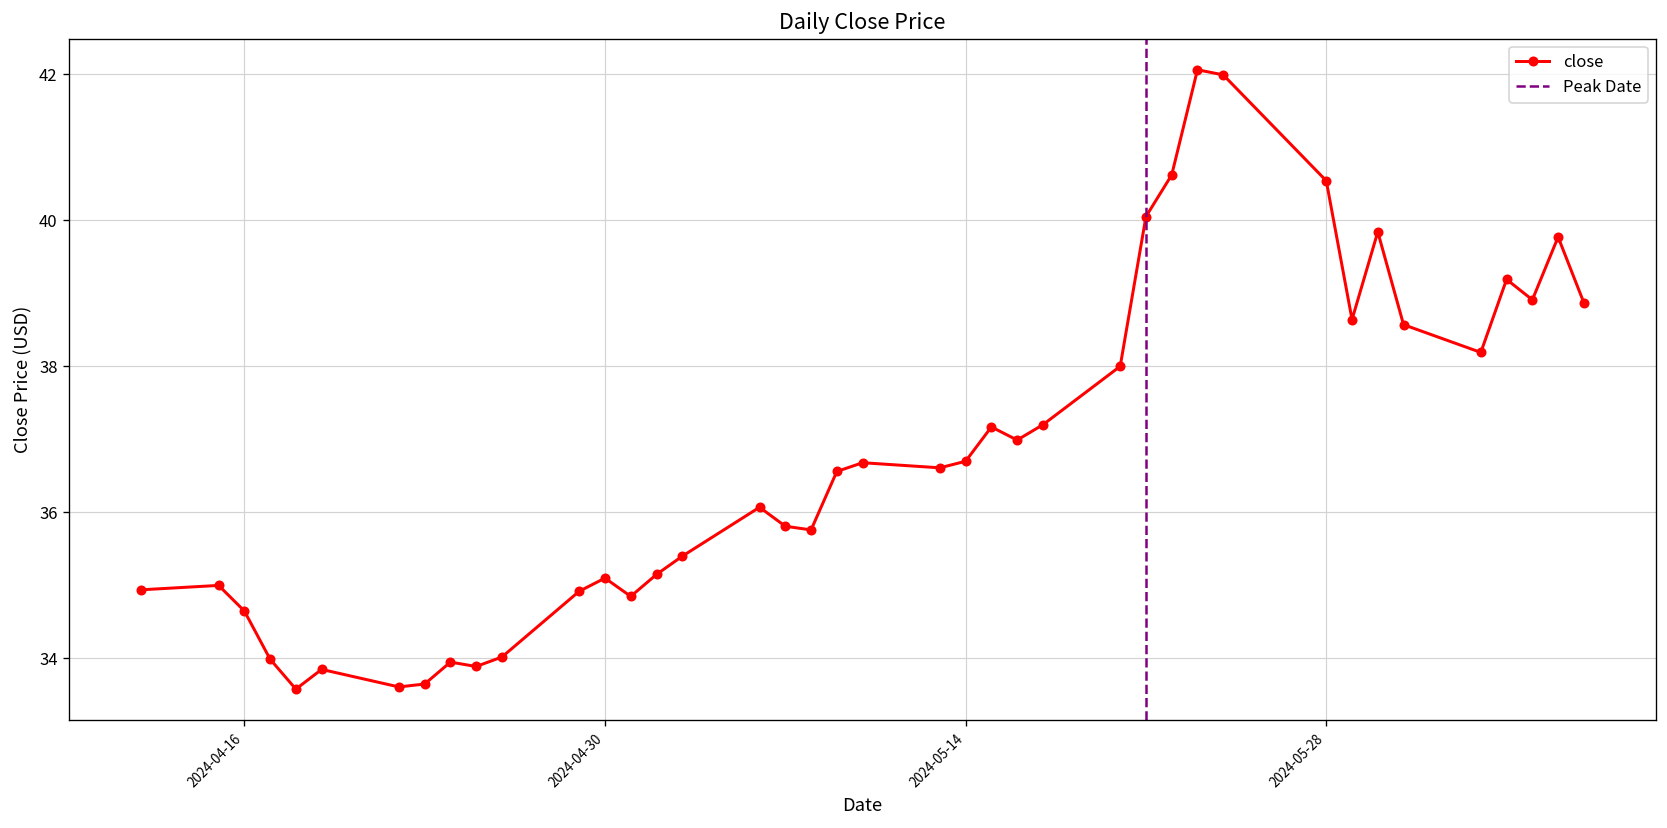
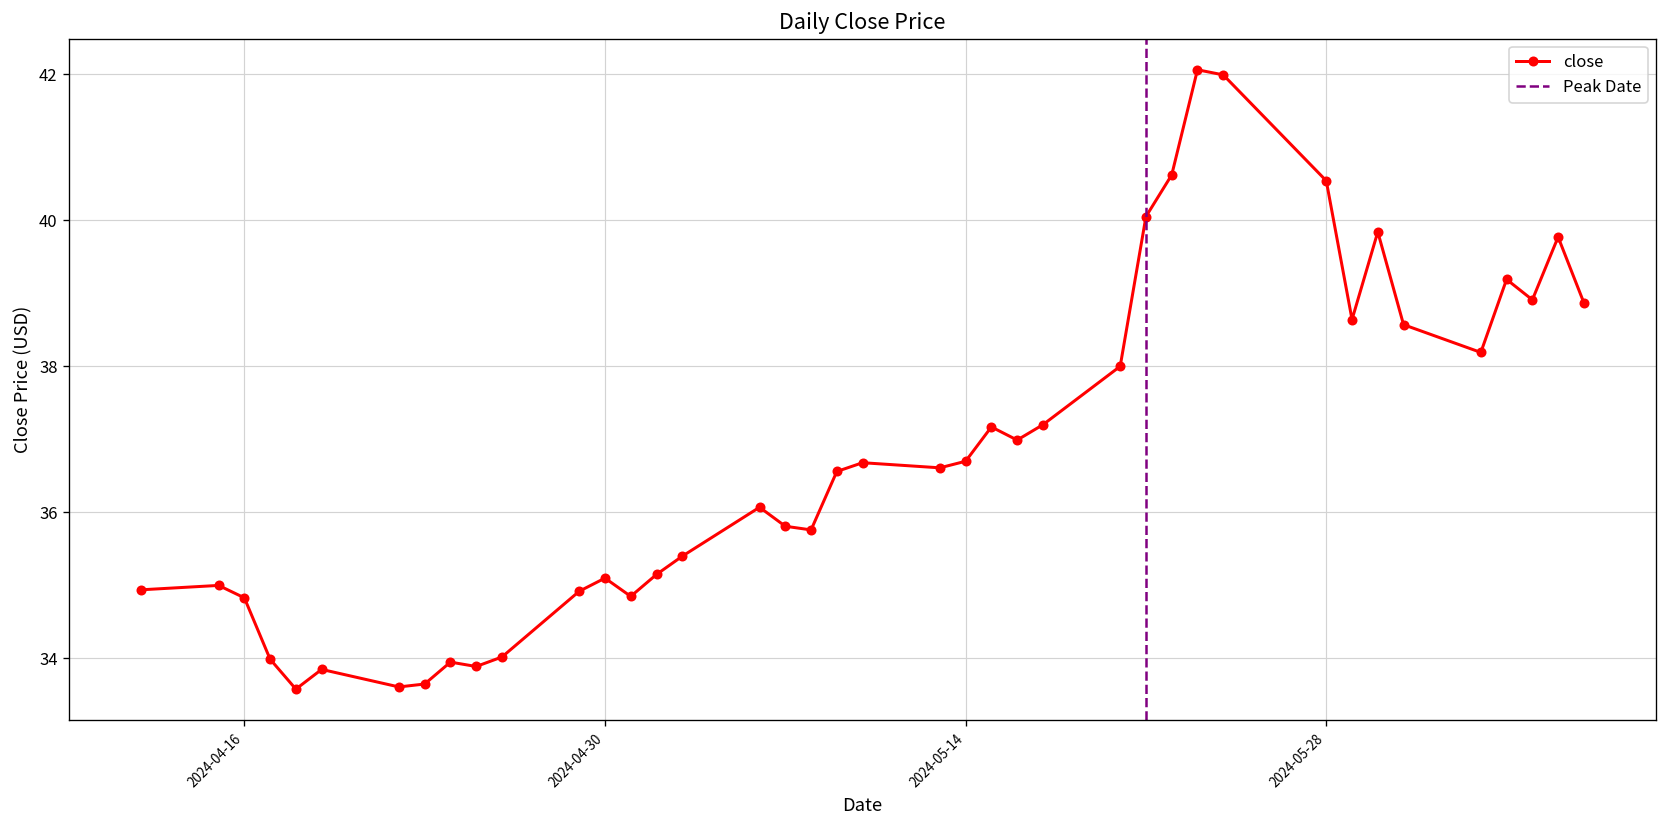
2024-04-16: 34.7 -> 34.8
